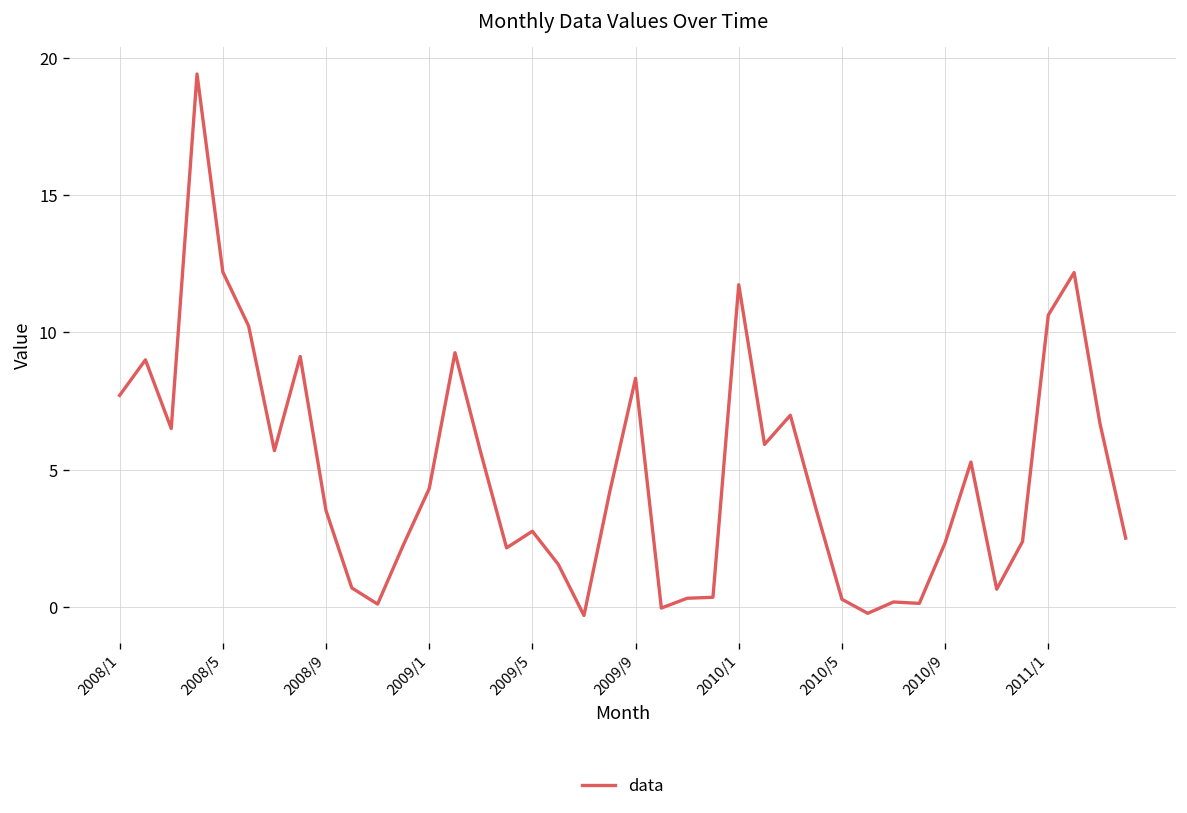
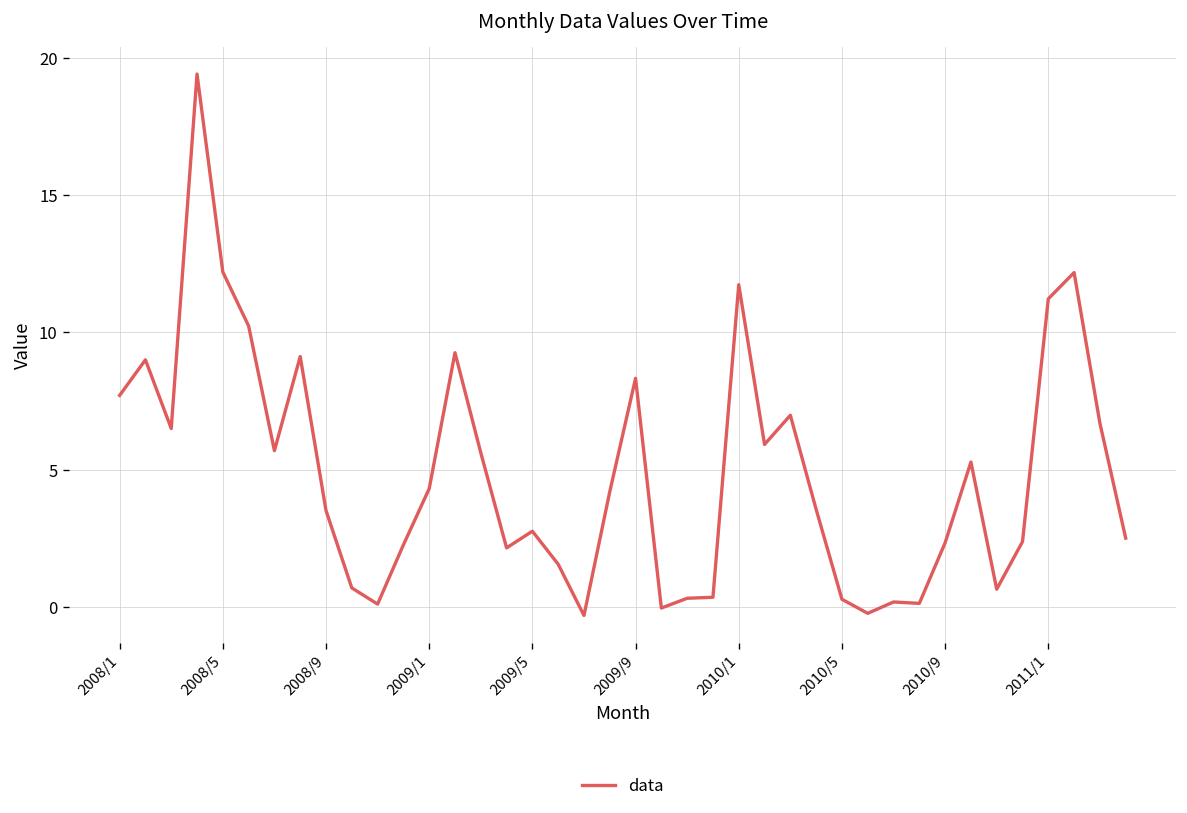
2011/1: 10.6 -> 11.2
